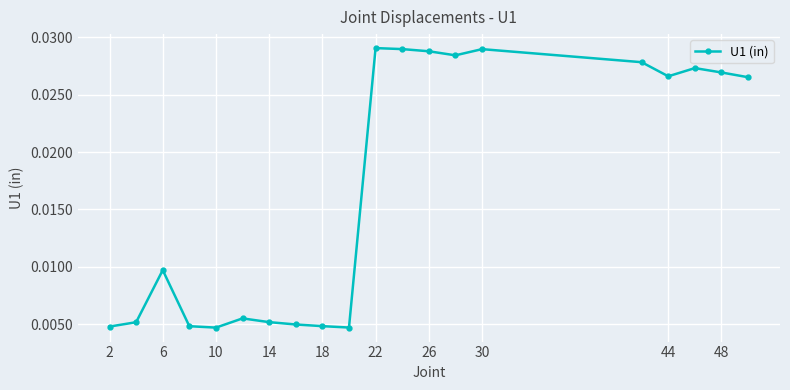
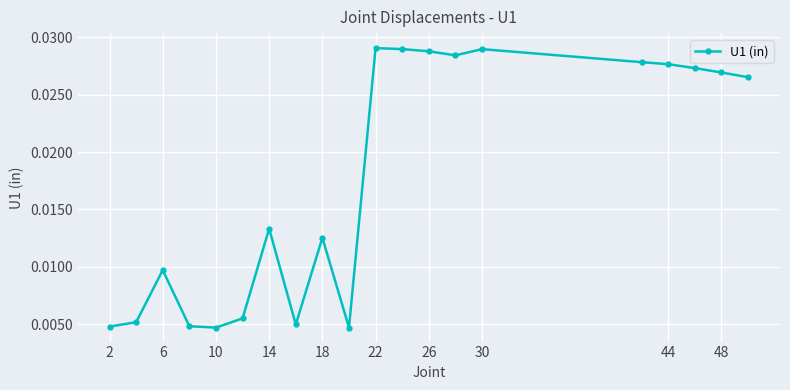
14: 0.0052 -> 0.0133
18: 0.0048 -> 0.0125
44: 0.0266 -> 0.0276
